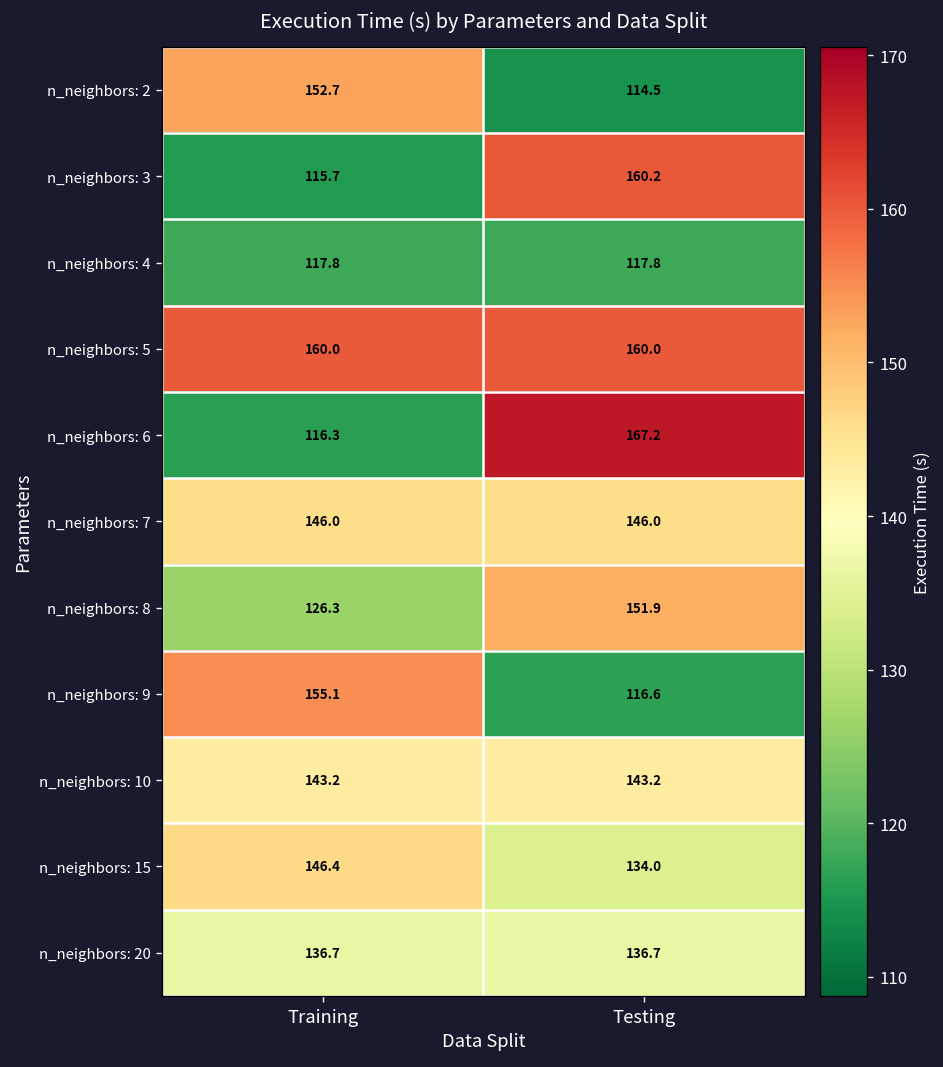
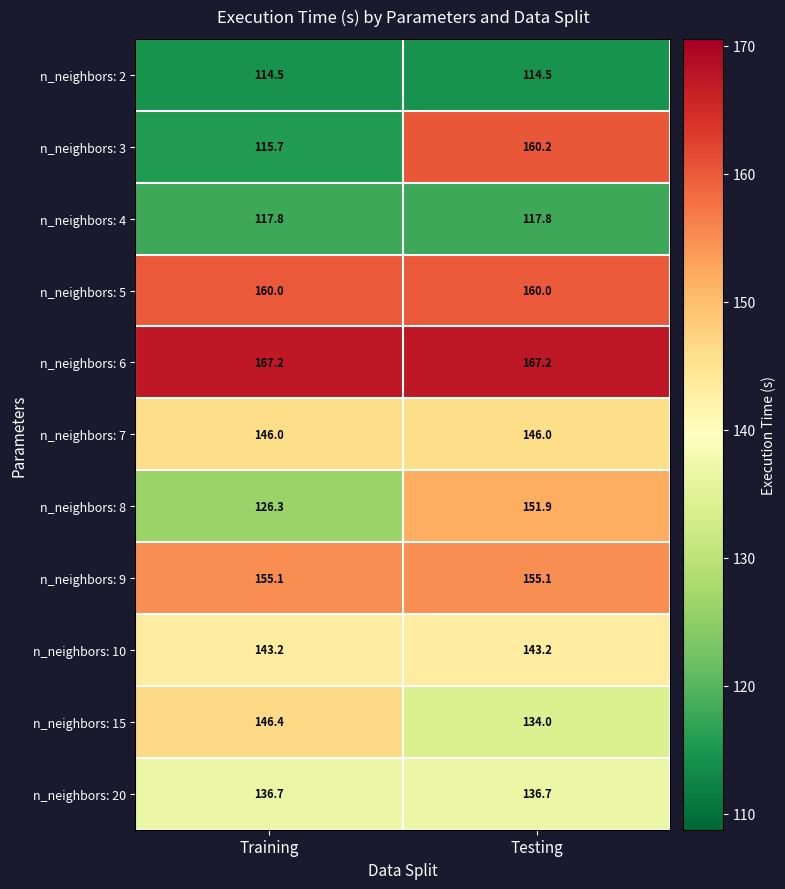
n_neighbors: 2, Training: 152.7 -> 114.5
n_neighbors: 6, Training: 116.3 -> 167.2
n_neighbors: 9, Testing: 116.6 -> 155.1
